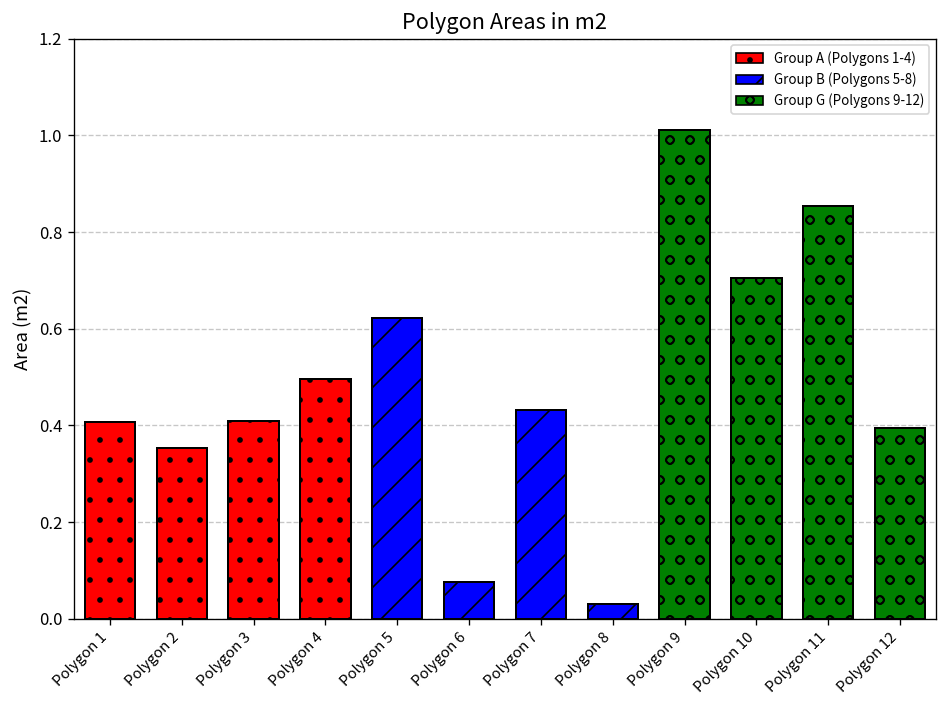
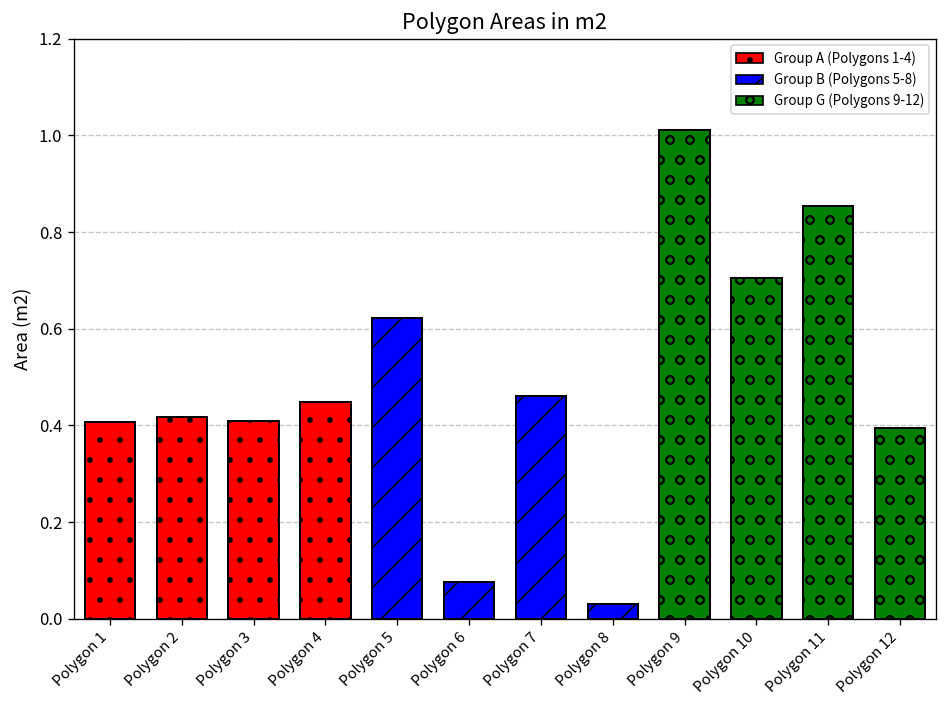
Polygon 2: 0.35 -> 0.42
Polygon 4: 0.50 -> 0.45
Polygon 7: 0.43 -> 0.46
